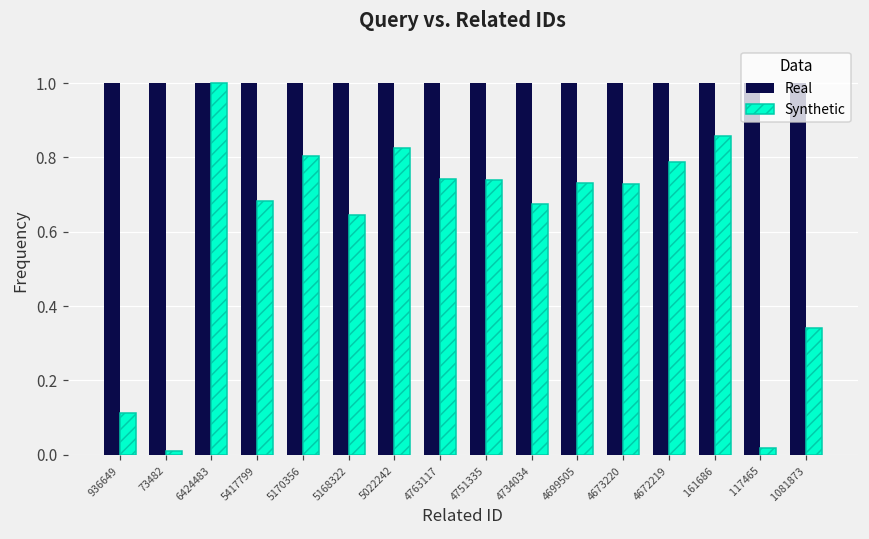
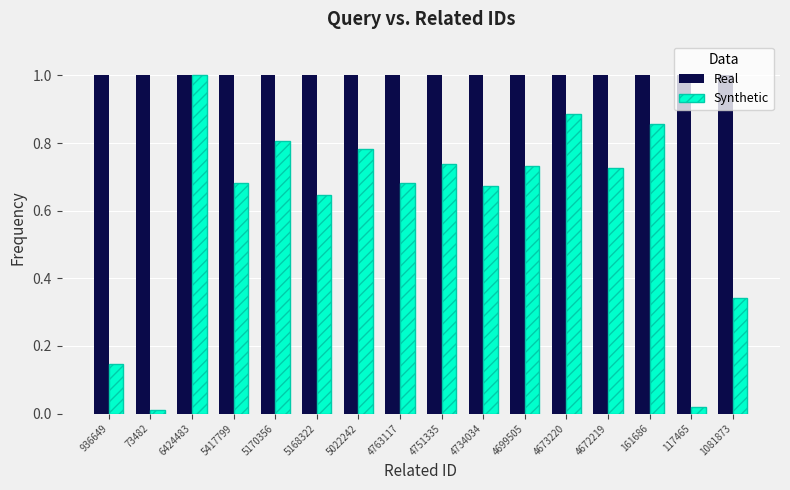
Synthetic, 936649: 0.11 -> 0.15
Synthetic, 5022242: 0.82 -> 0.78
Synthetic, 4763117: 0.74 -> 0.68
Synthetic, 4673220: 0.73 -> 0.89
Synthetic, 4672219: 0.79 -> 0.73
